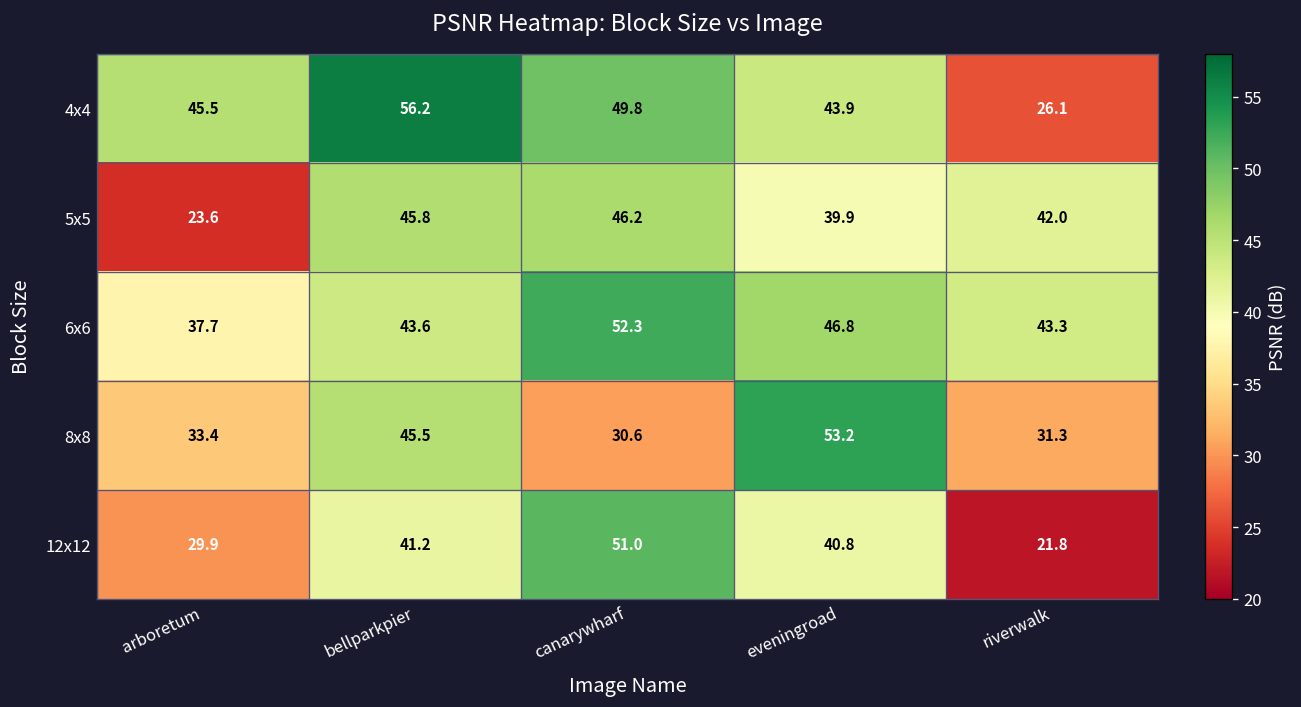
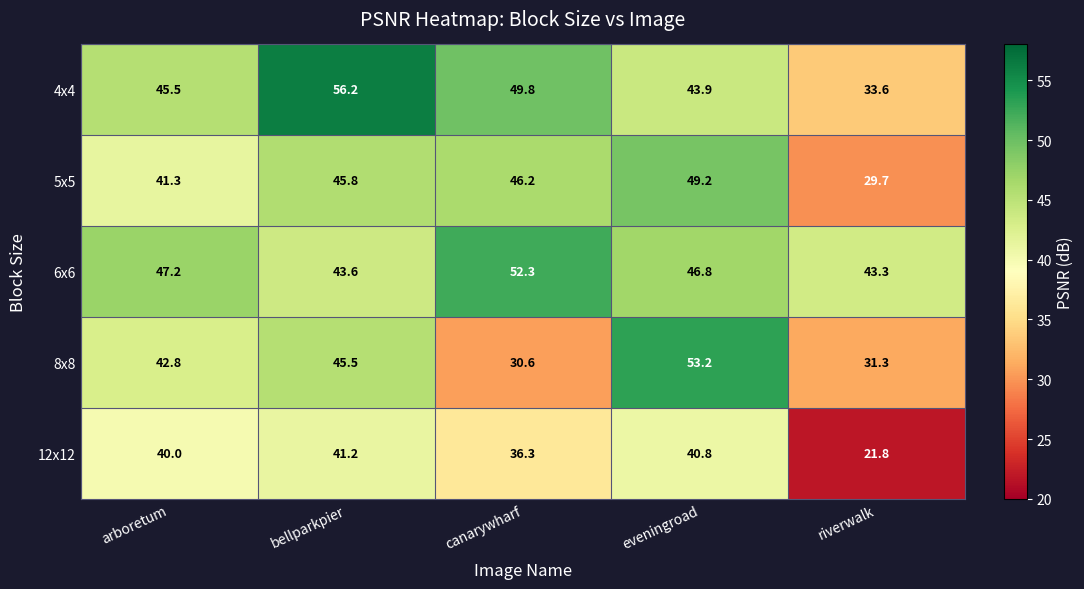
4x4, riverwalk: 26.1 -> 33.6
5x5, arboretum: 23.6 -> 41.3
5x5, eveningroad: 39.9 -> 49.2
5x5, riverwalk: 42.0 -> 29.7
6x6, arboretum: 37.7 -> 47.2
8x8, arboretum: 33.4 -> 42.8
12x12, arboretum: 29.9 -> 40.0
12x12, canarywharf: 51.0 -> 36.3
